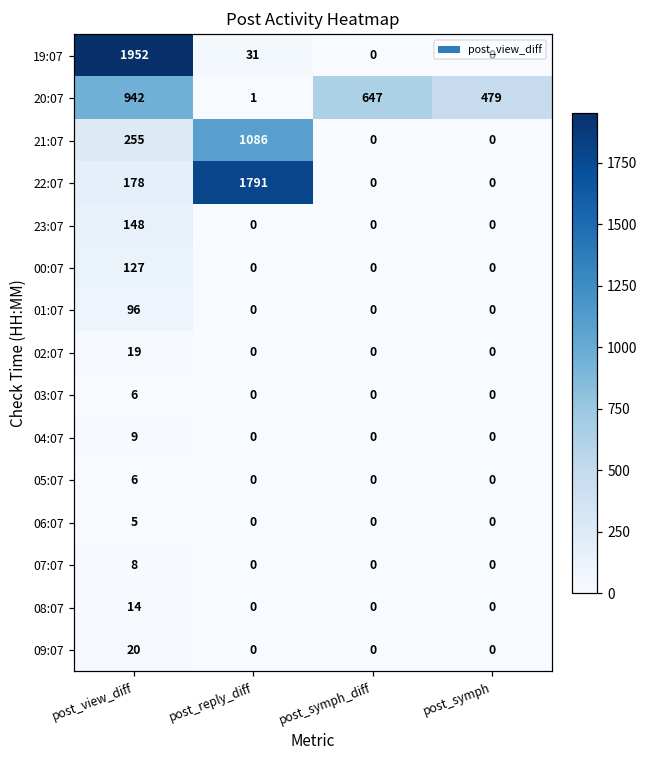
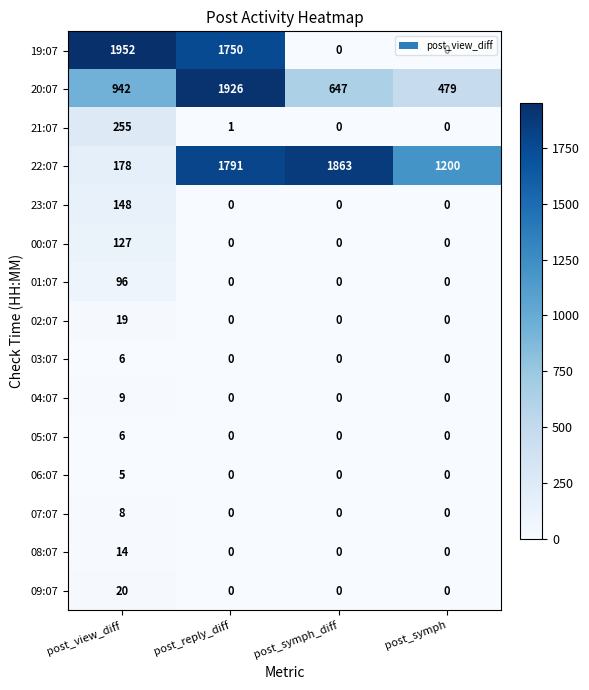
19:07, post_reply_diff: 31 -> 1750
20:07, post_reply_diff: 1 -> 1926
21:07, post_reply_diff: 1086 -> 1
22:07, post_symph_diff: 0 -> 1863
22:07, post_symph: 0 -> 1200
